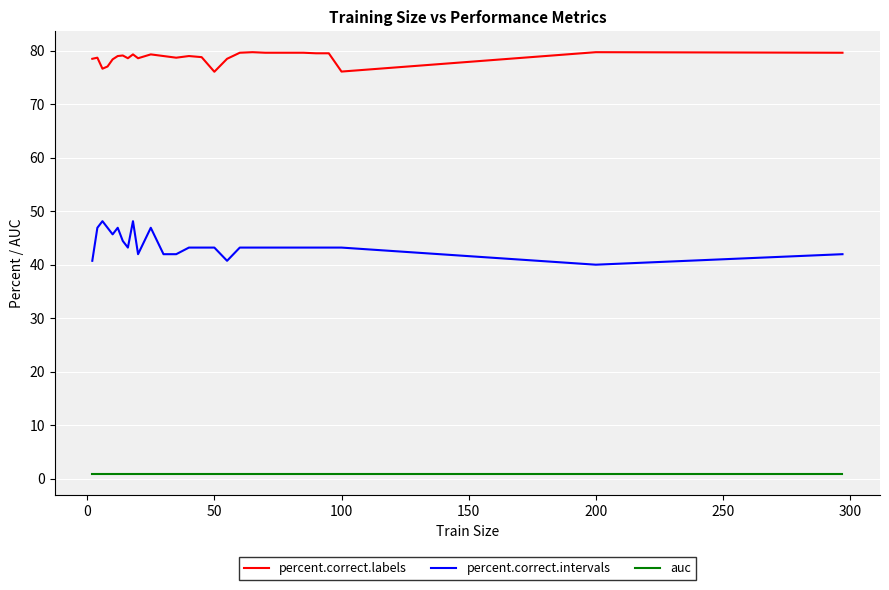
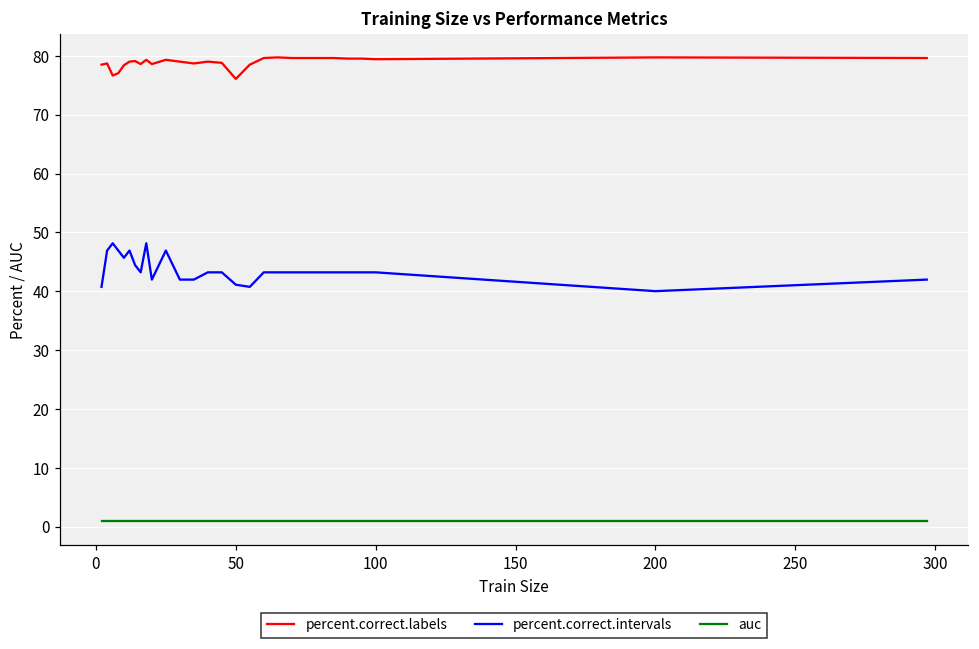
percent.correct.intervals, 50: 43 -> 41
percent.correct.labels, 100: 76 -> 79
